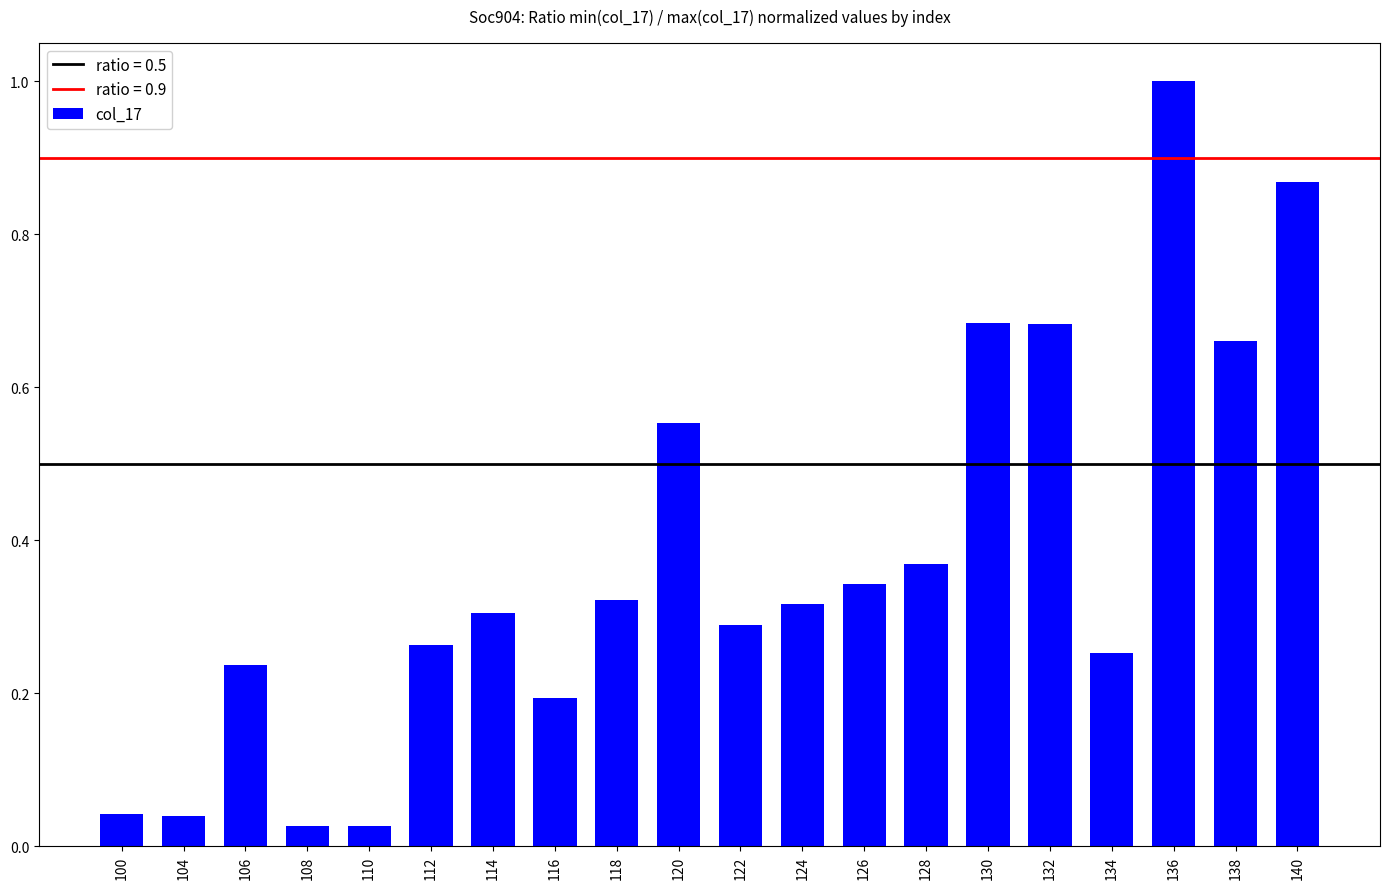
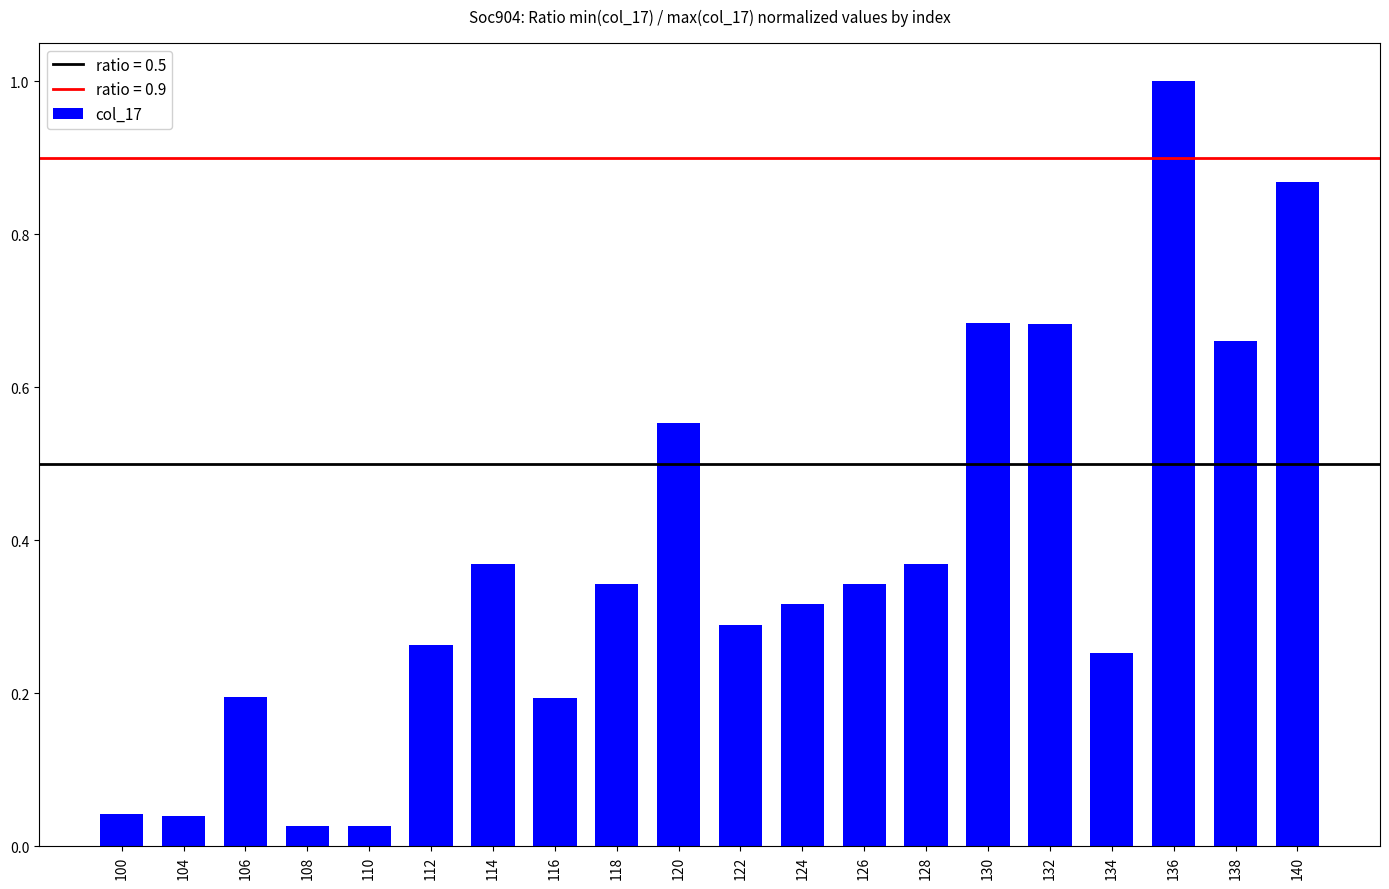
106: 0.24 -> 0.19
114: 0.30 -> 0.37
118: 0.32 -> 0.34
